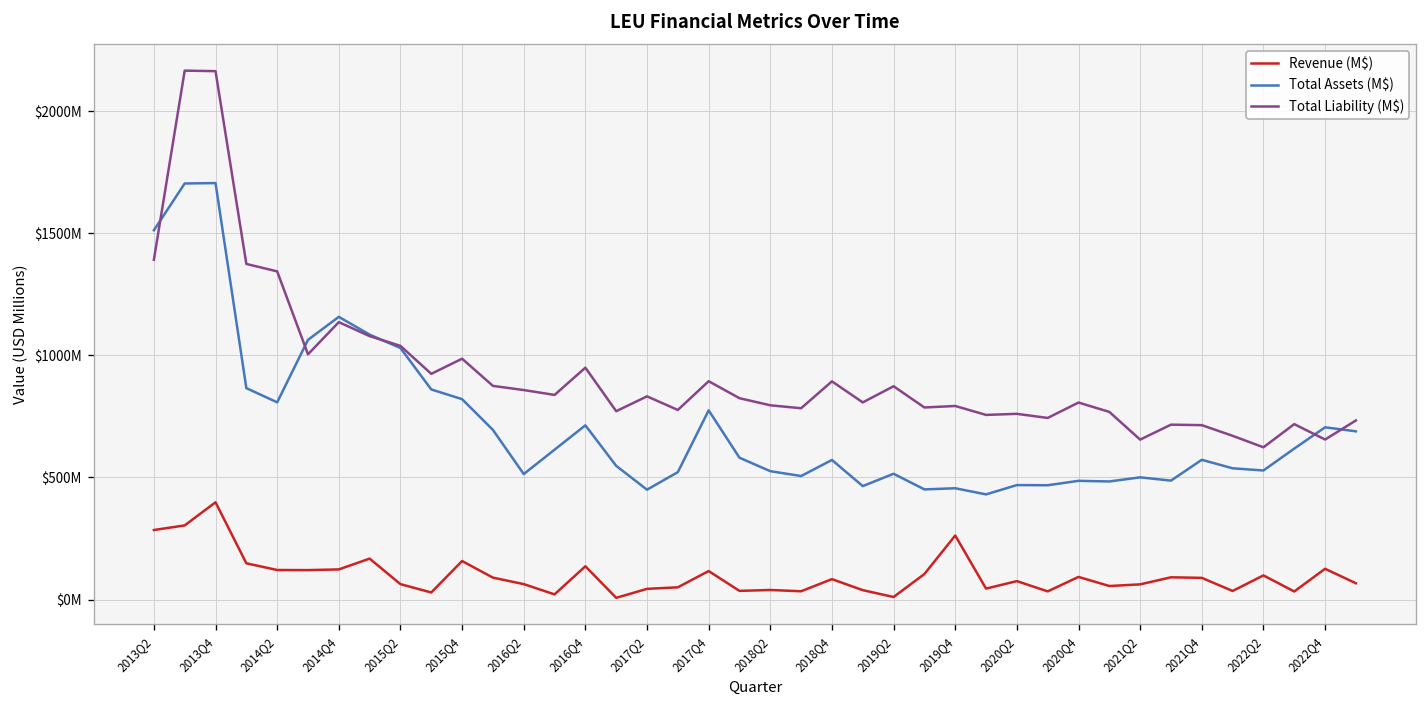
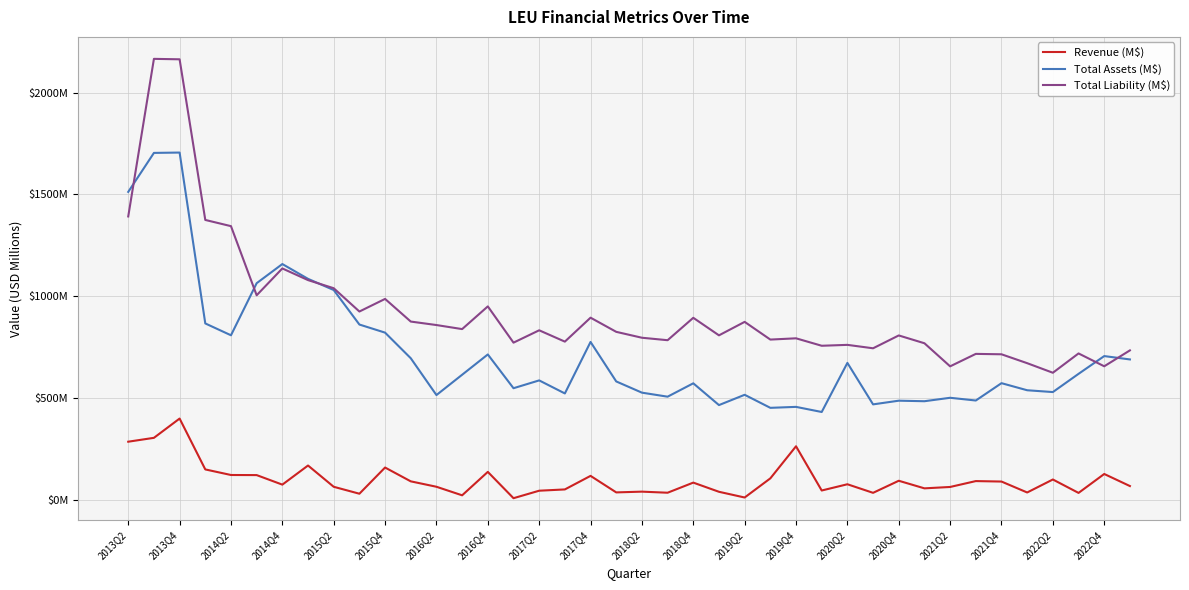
Revenue (M$), 2014Q4: $120000000 -> $70000000
Total Assets (M$), 2017Q2: $450000000 -> $590000000
Total Assets (M$), 2020Q2: $470000000 -> $670000000
